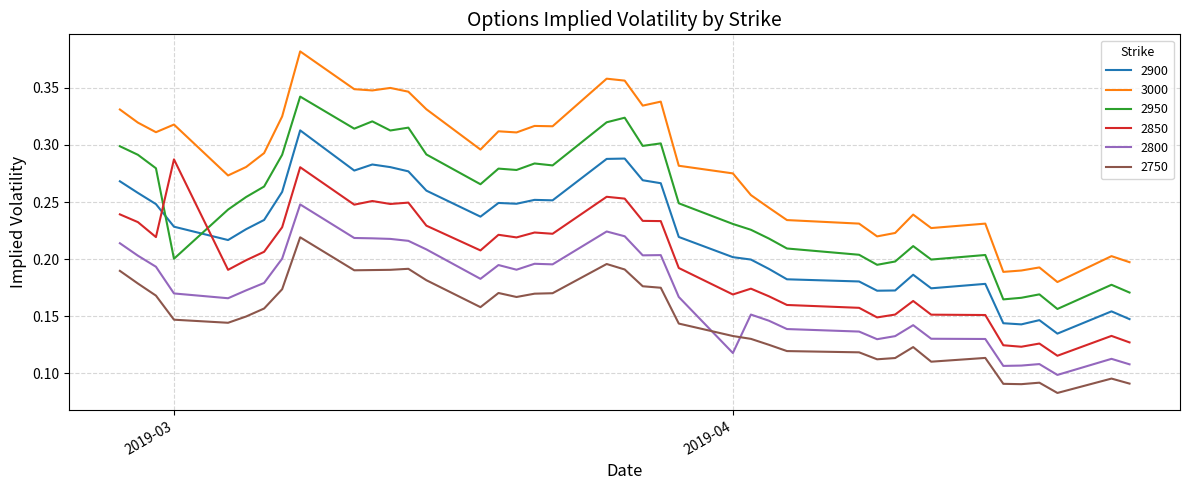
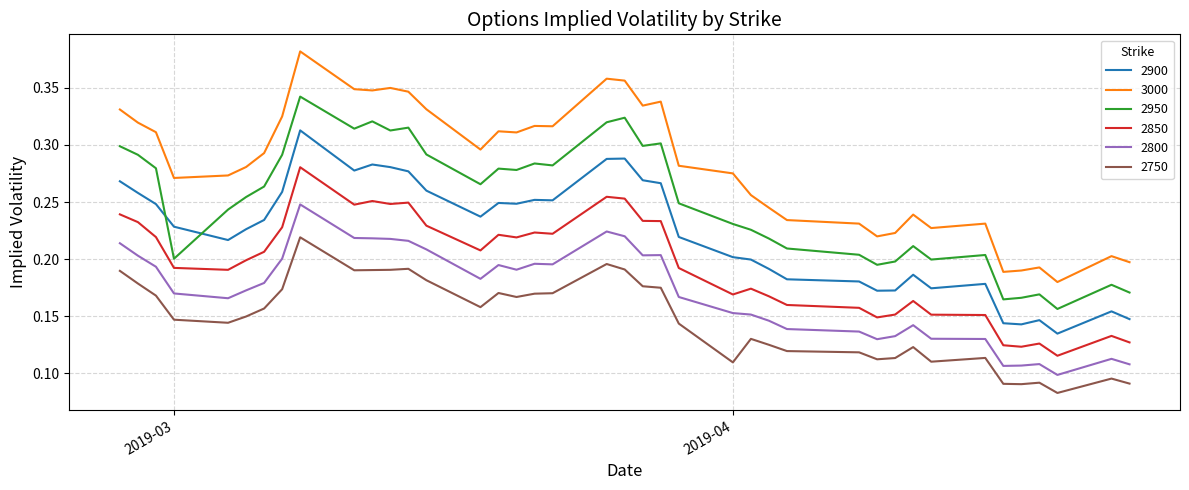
3000, 2019-03: 0.318 -> 0.271
2850, 2019-03: 0.287 -> 0.192
2800, 2019-04: 0.118 -> 0.153
2750, 2019-04: 0.133 -> 0.110
